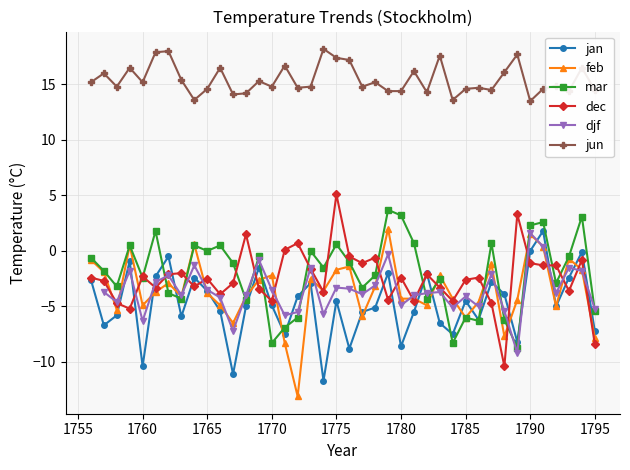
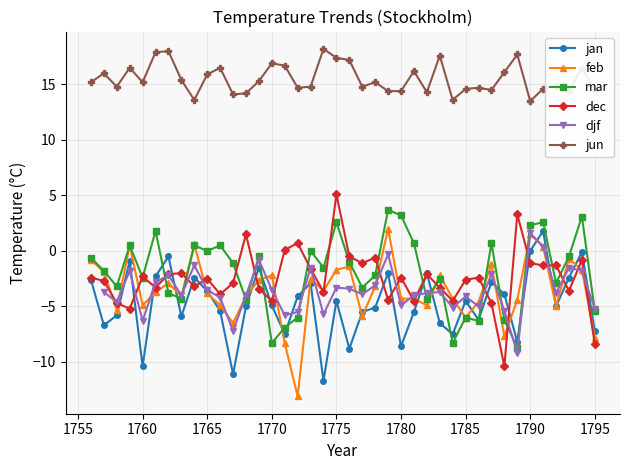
jun, 1765: 14.6 -> 15.9
jun, 1770: 14.8 -> 16.9
mar, 1775: 0.6 -> 2.6
